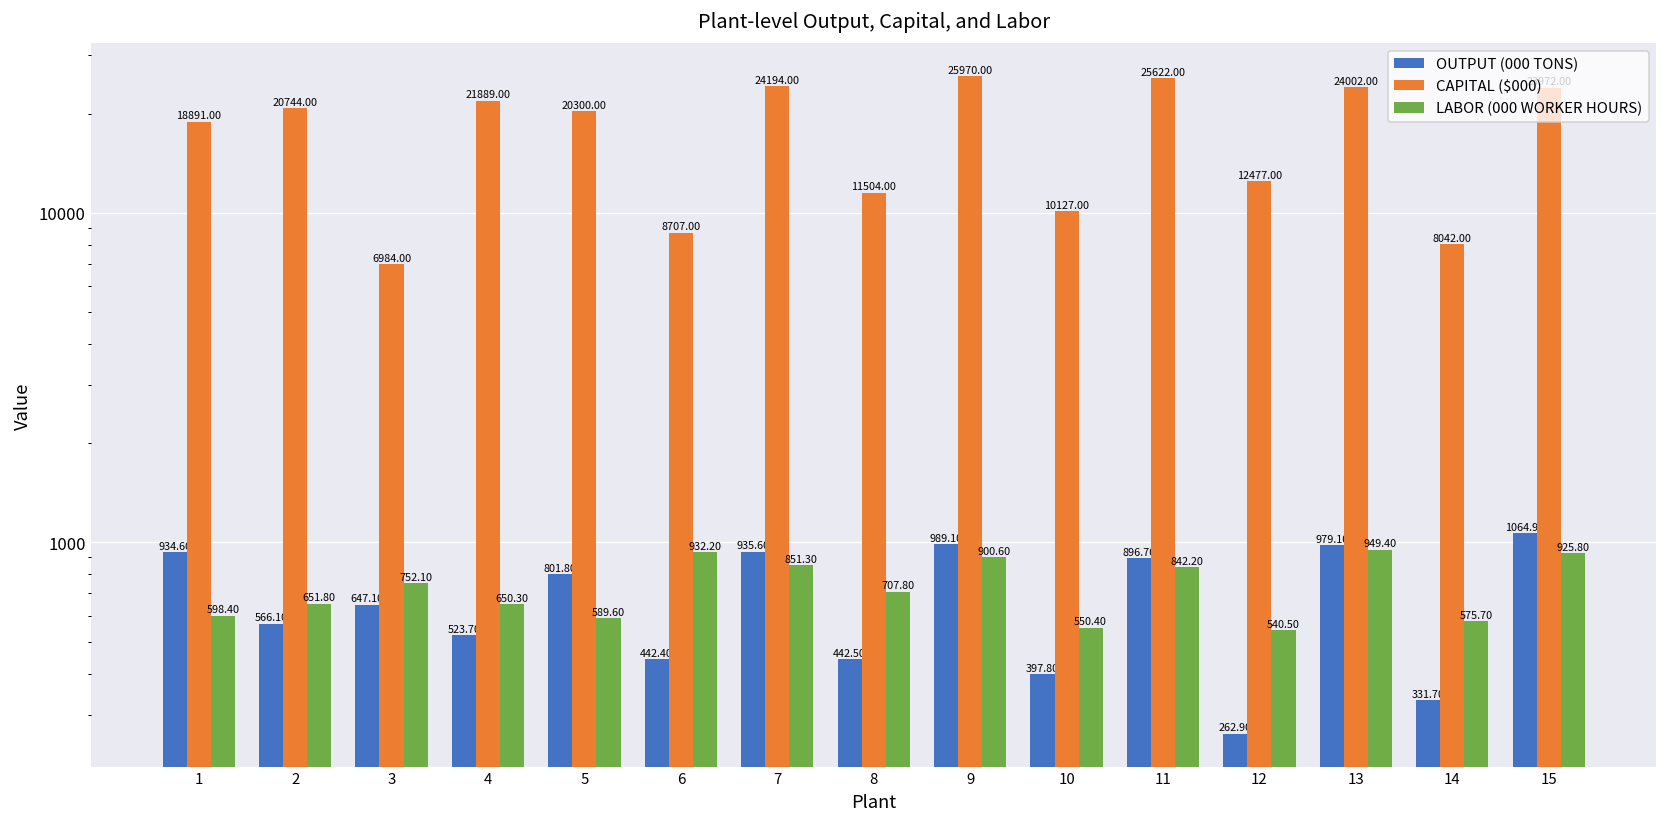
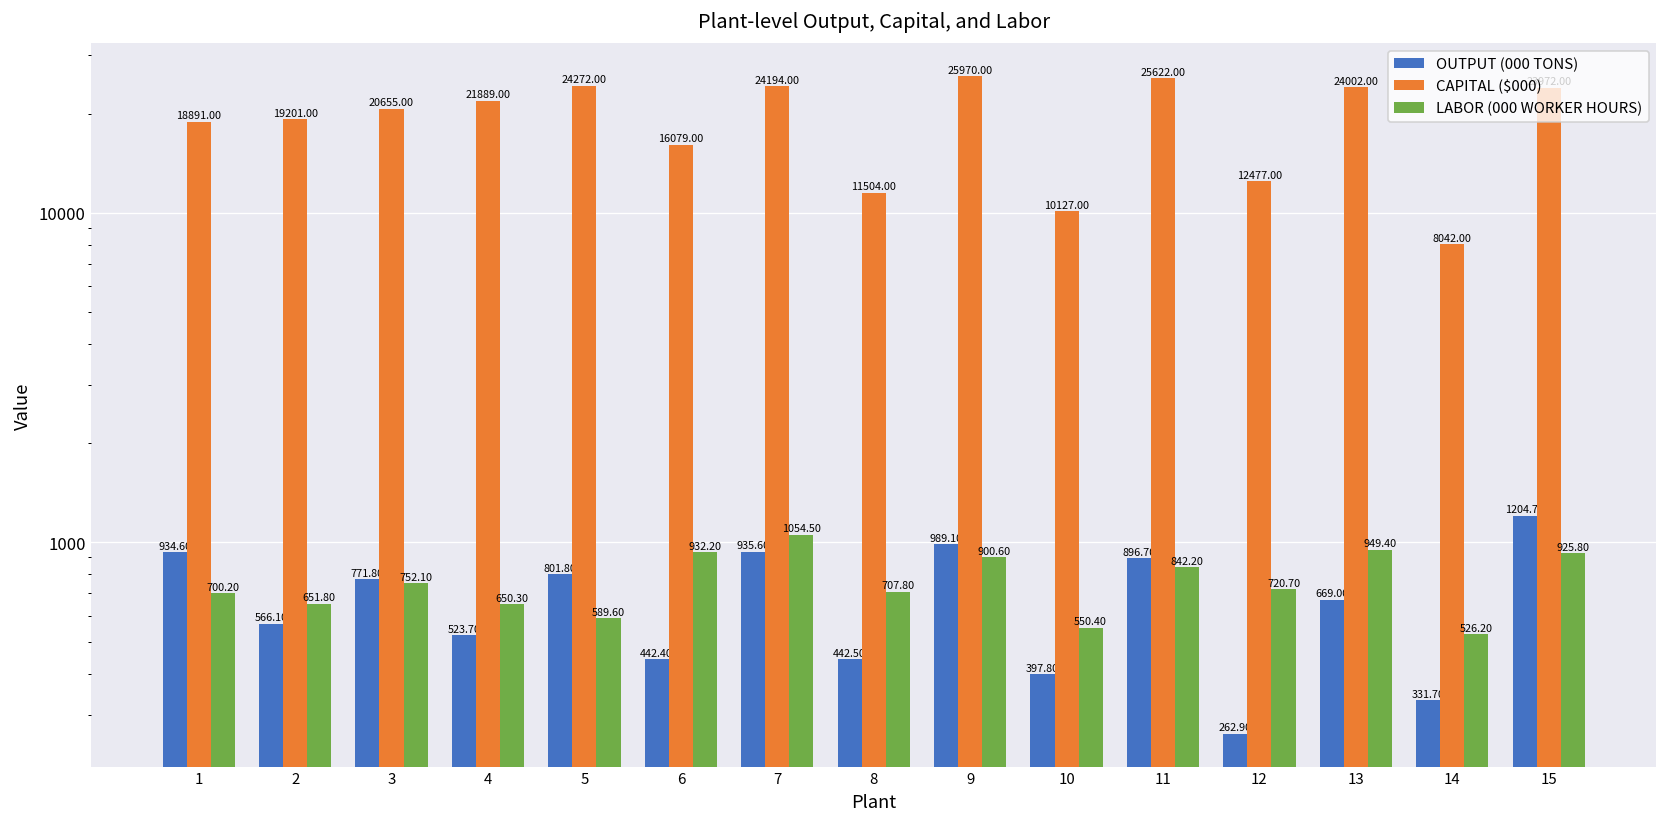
LABOR (000 WORKER HOURS), 1: 598.40 -> 700.20
CAPITAL ($000), 2: 20744.00 -> 19201.00
OUTPUT (000 TONS), 3: 647.10 -> 771.80
CAPITAL ($000), 3: 6984.00 -> 20655.00
CAPITAL ($000), 5: 20300.00 -> 24272.00
CAPITAL ($000), 6: 8707.00 -> 16079.00
LABOR (000 WORKER HOURS), 7: 851.30 -> 1054.50
LABOR (000 WORKER HOURS), 12: 540.50 -> 720.70
OUTPUT (000 TONS), 13: 979.10 -> 669.00
LABOR (000 WORKER HOURS), 14: 575.70 -> 526.20
OUTPUT (000 TONS), 15: 1064.90 -> 1204.70
